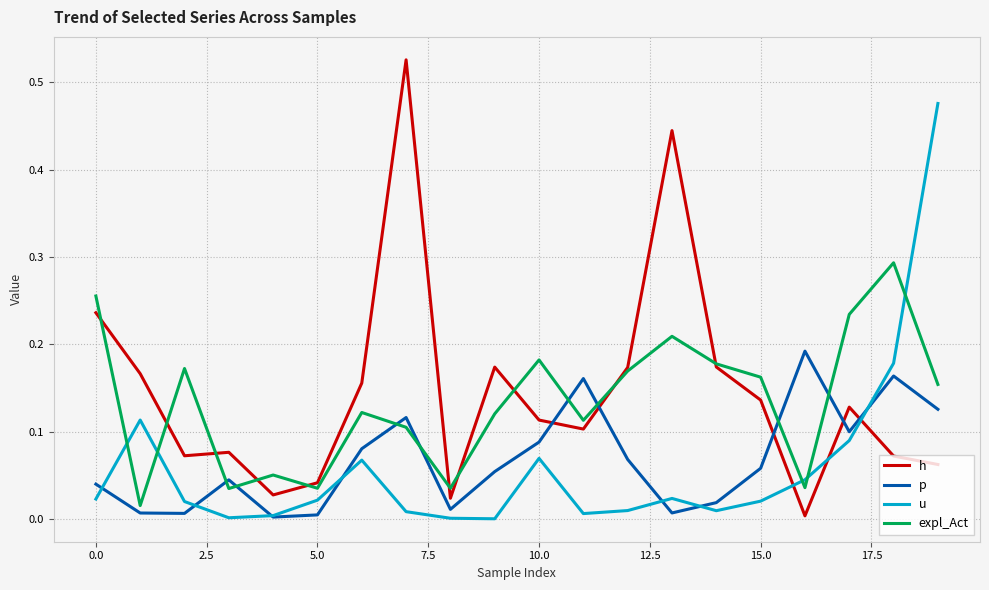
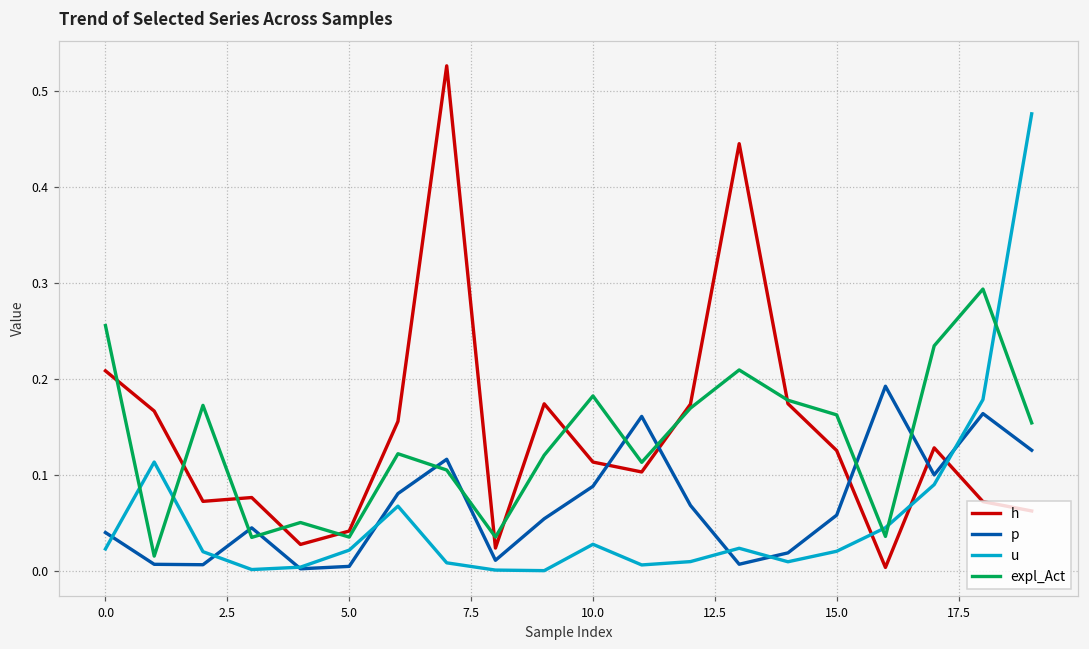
h, 0.0: 0.24 -> 0.21
u, 10.0: 0.07 -> 0.03
h, 15.0: 0.14 -> 0.13
